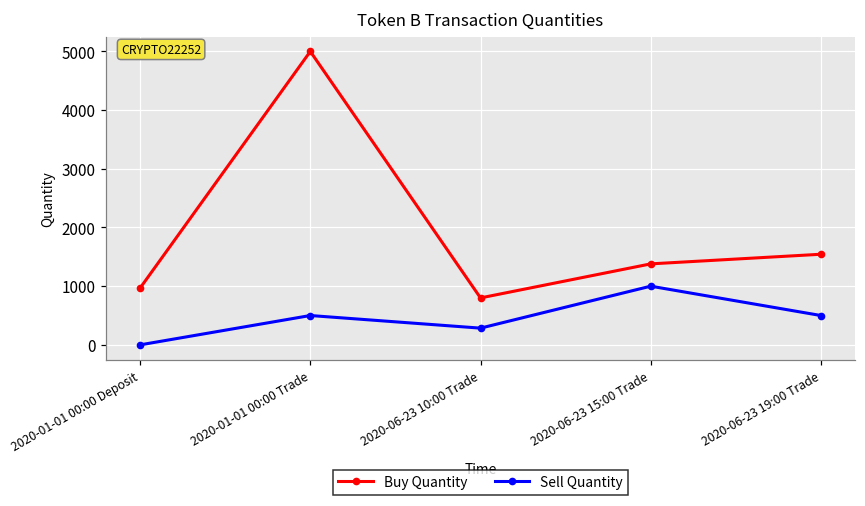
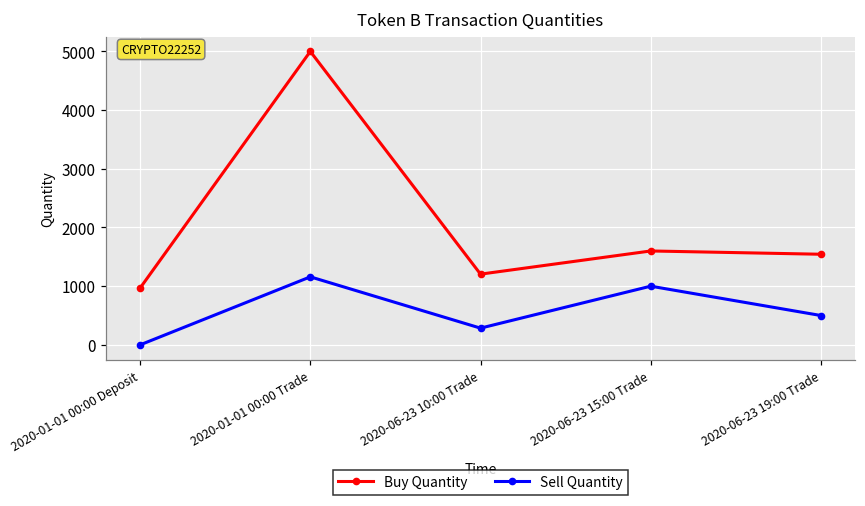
Sell Quantity, 2020-01-01 00:00 Trade: 500 -> 1200
Buy Quantity, 2020-06-23 10:00 Trade: 800 -> 1200
Buy Quantity, 2020-06-23 15:00 Trade: 1400 -> 1600
